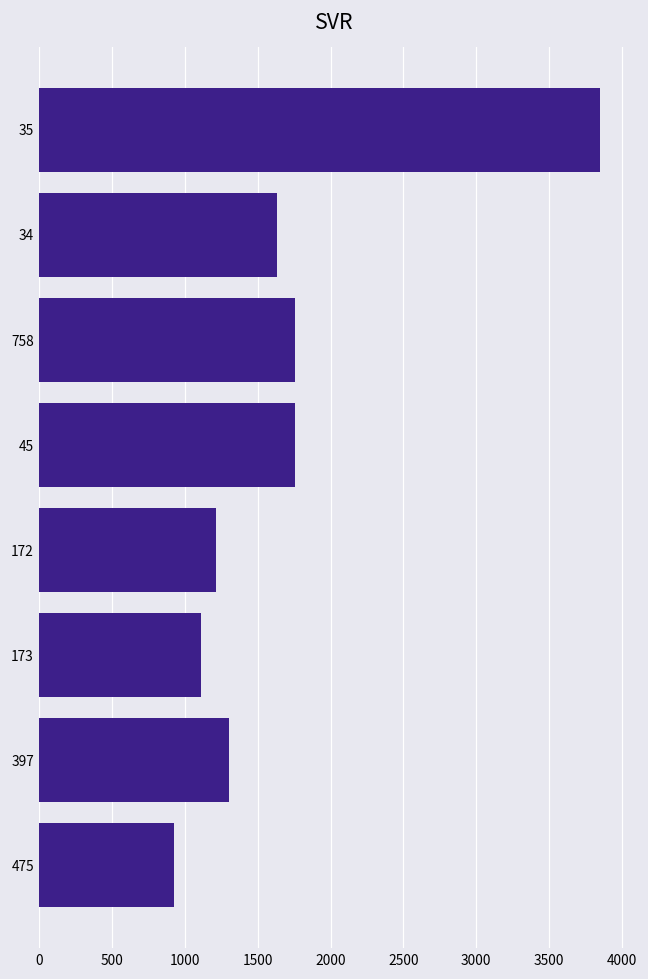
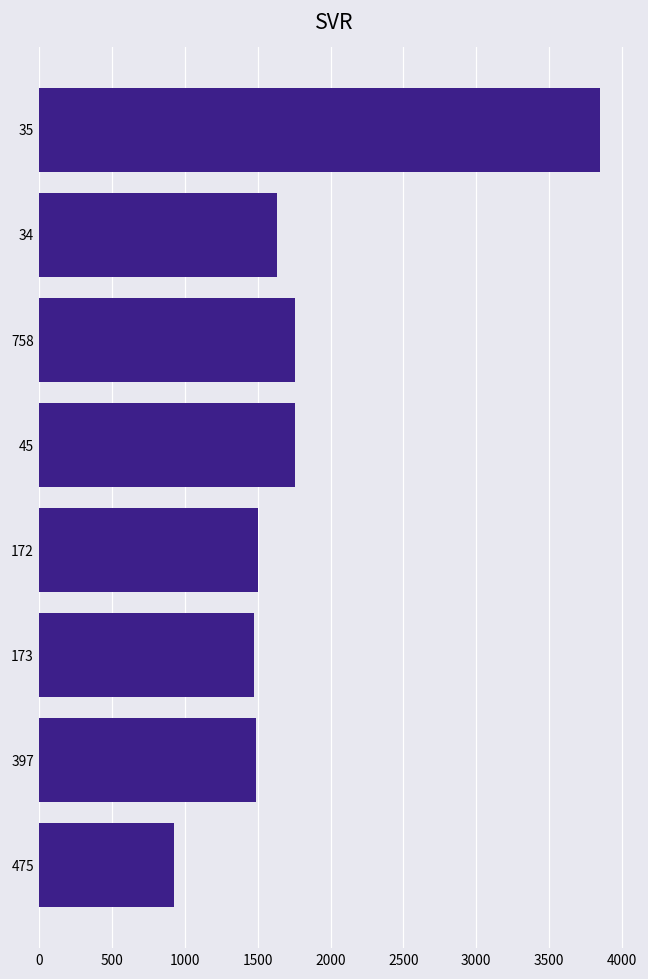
172: 1220 -> 1500
173: 1110 -> 1470
397: 1300 -> 1490
